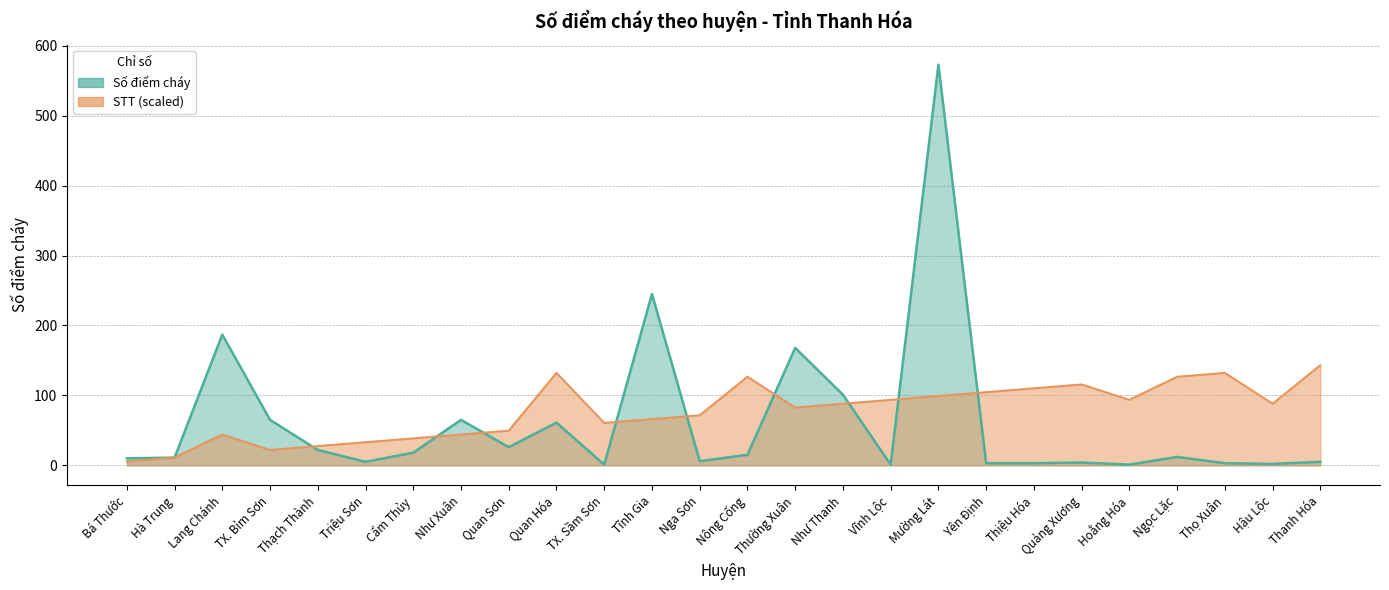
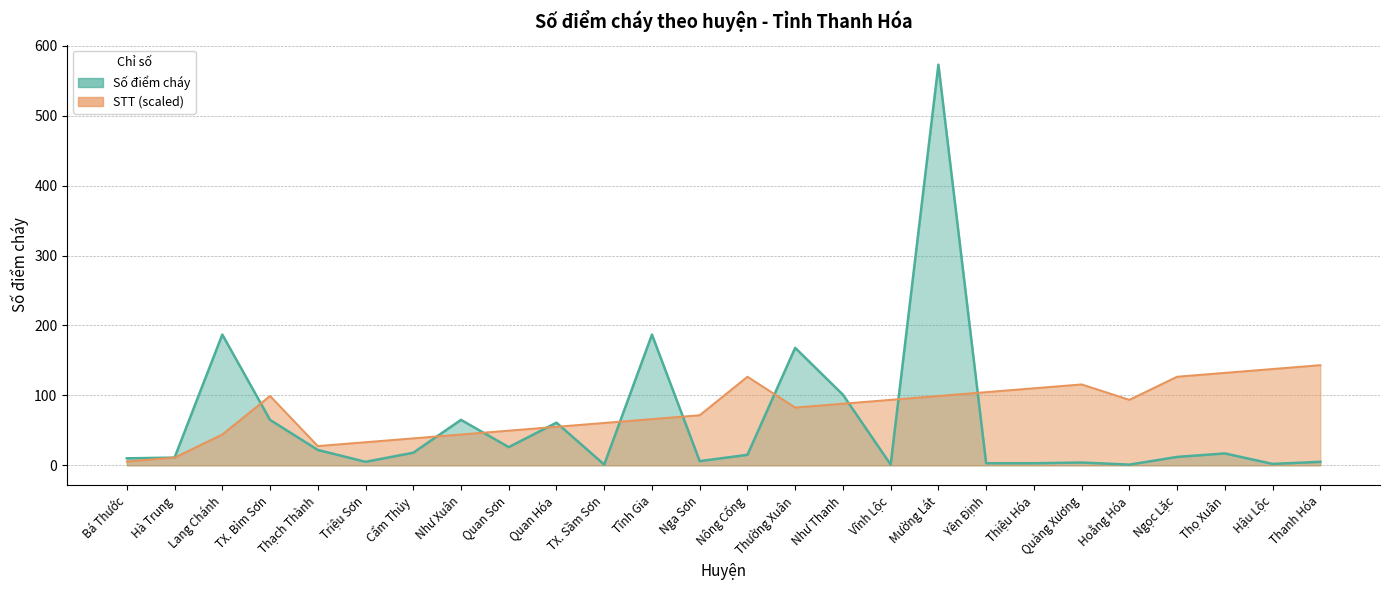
STT (scaled), TX. Bỉm Sơn: 20 -> 100
STT (scaled), Quan Hóa: 130 -> 60
Số điểm cháy, Tĩnh Gia: 250 -> 190
Số điểm cháy, Thọ Xuân: 0 -> 20
STT (scaled), Hậu Lộc: 90 -> 140
